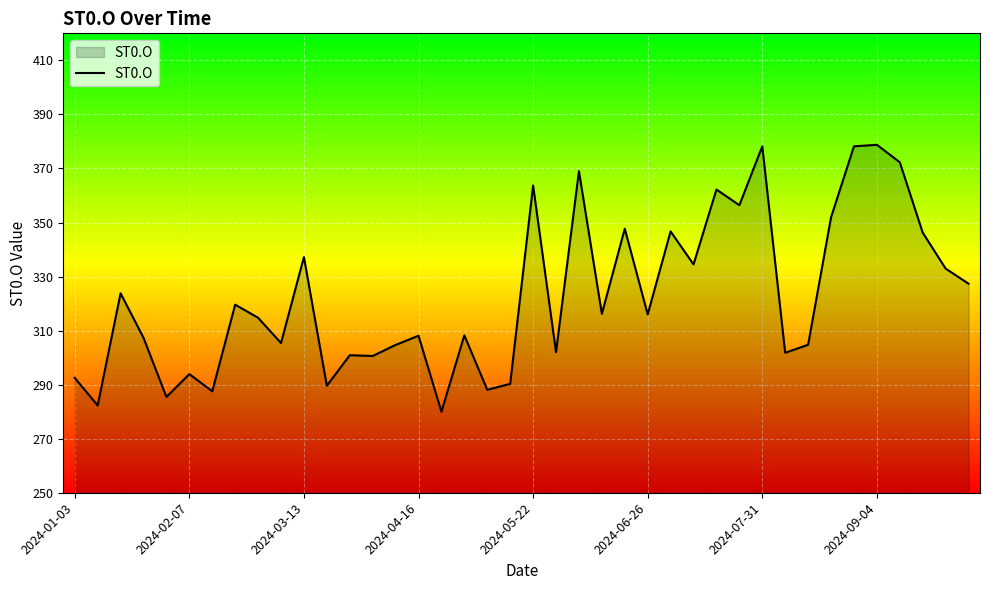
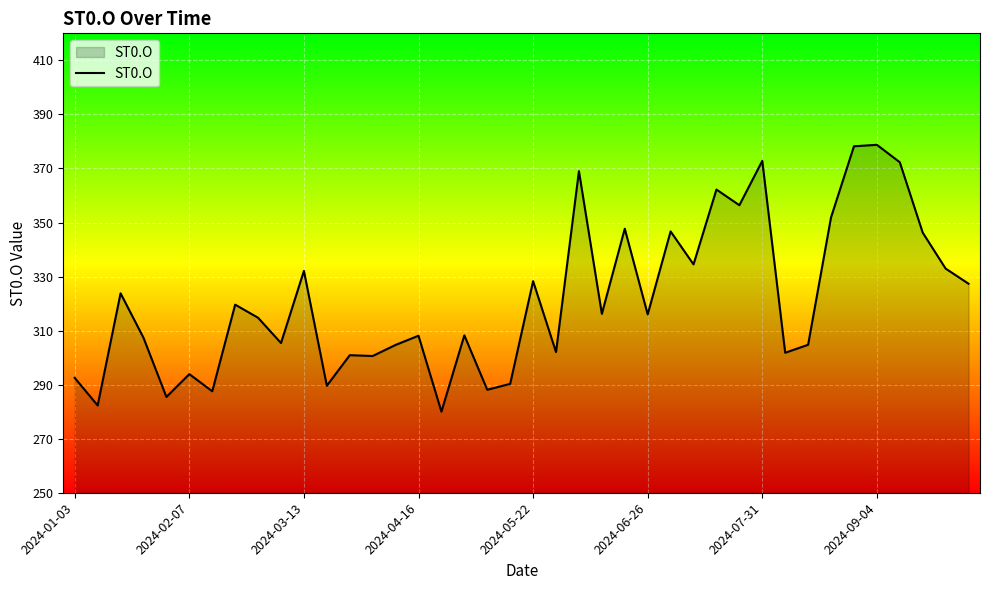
2024-03-13: 337 -> 332
2024-05-22: 364 -> 328
2024-07-31: 378 -> 373
